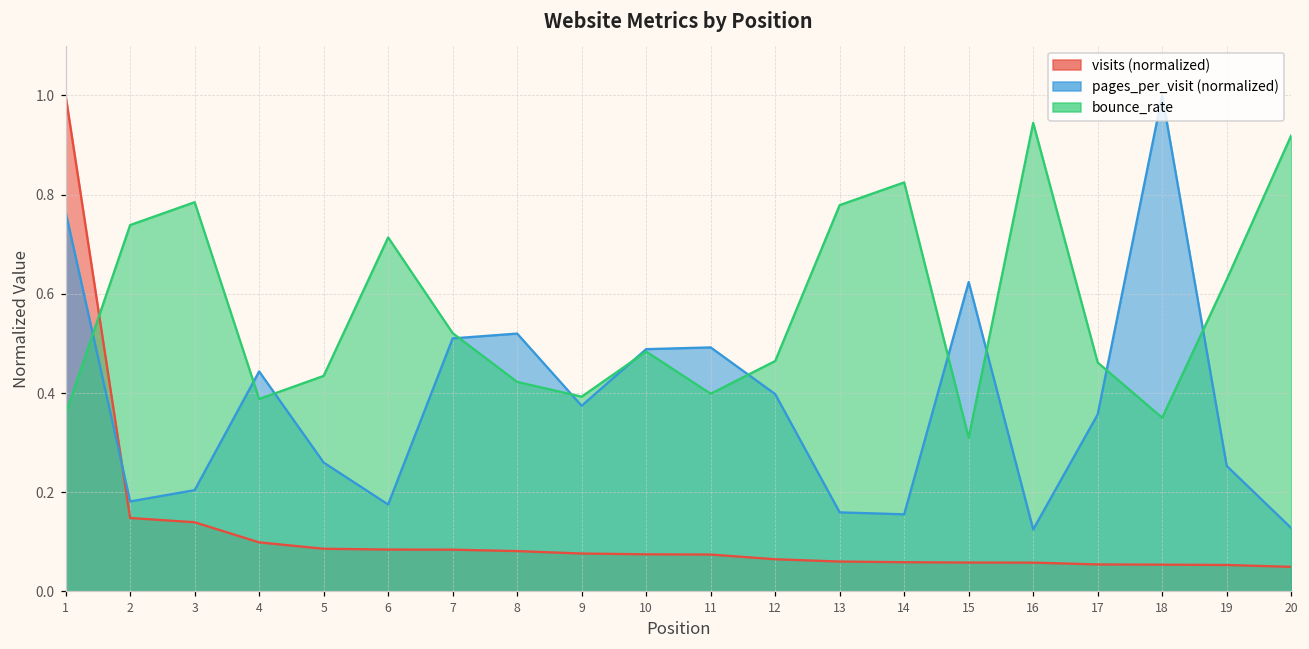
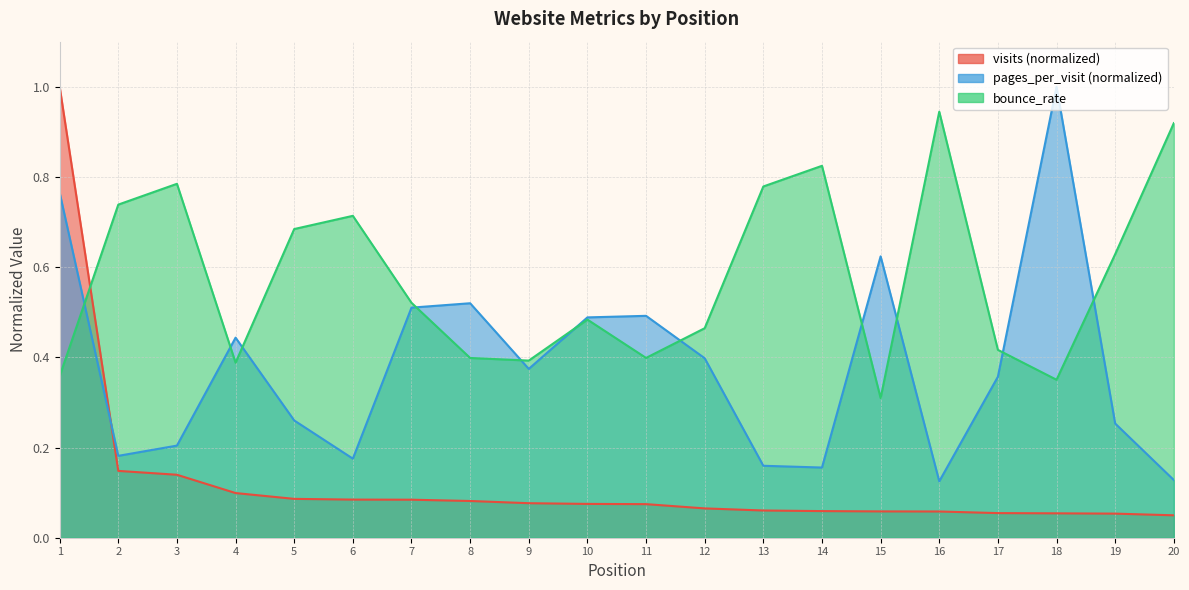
bounce_rate, 5: 0.43 -> 0.68
bounce_rate, 8: 0.42 -> 0.40
bounce_rate, 17: 0.46 -> 0.42
